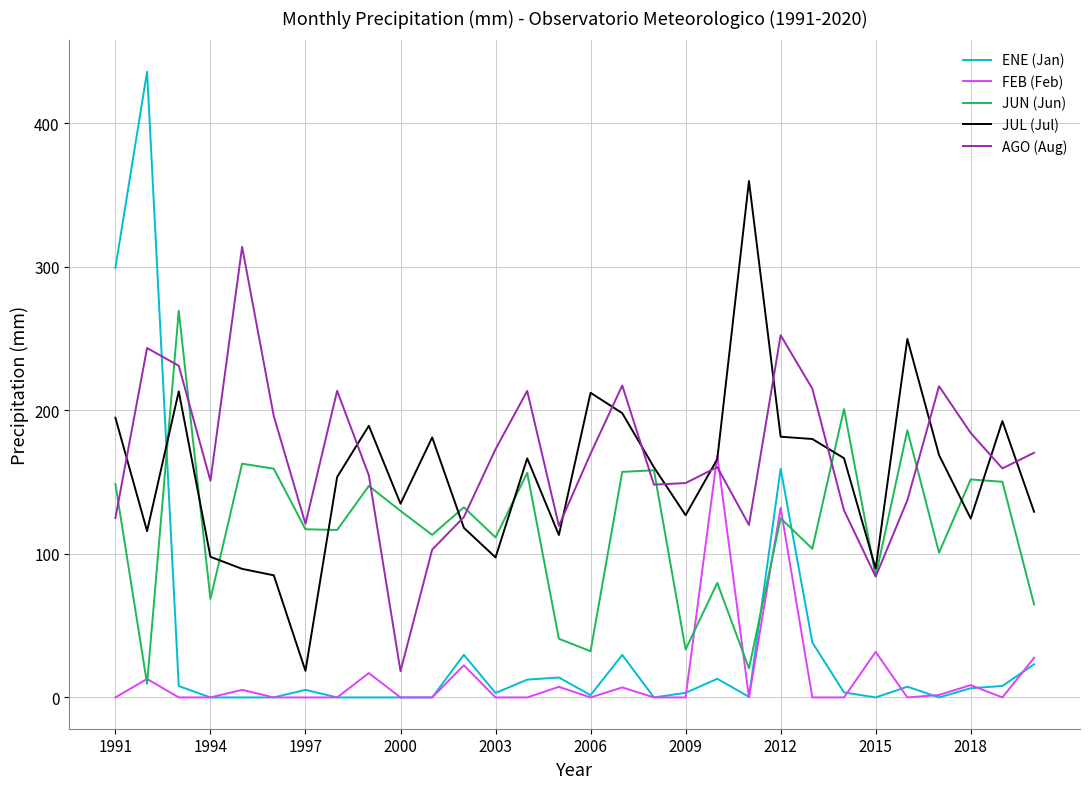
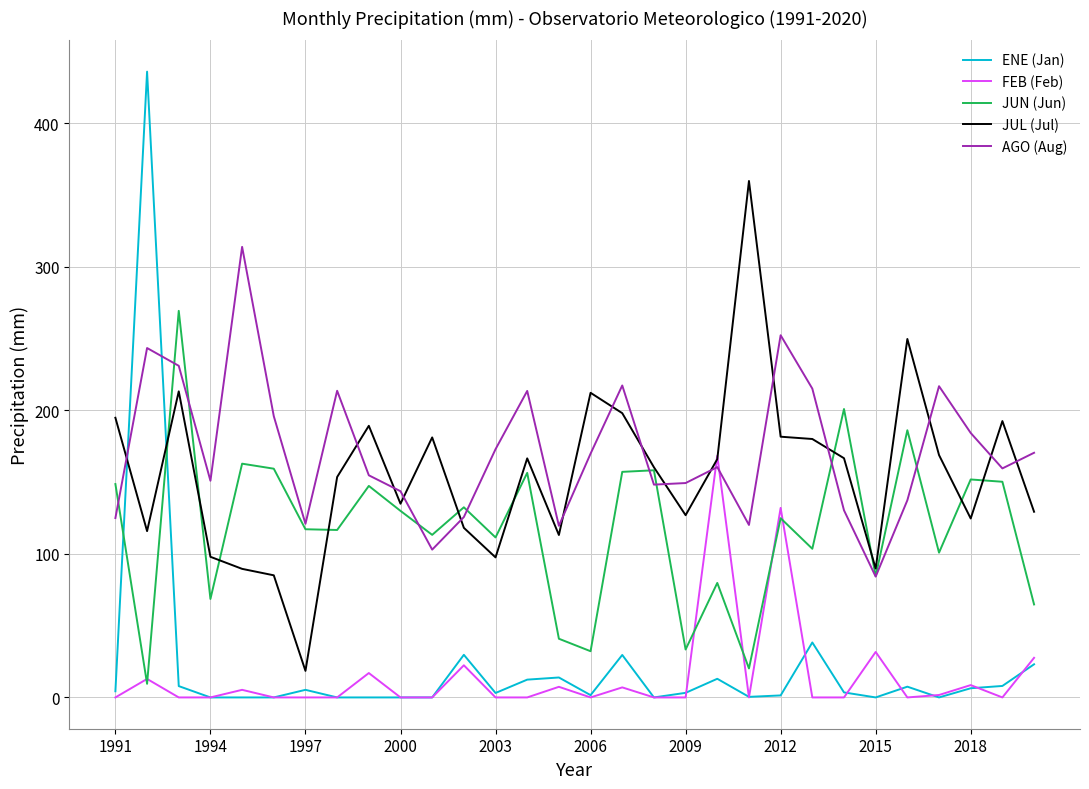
ENE (Jan), 1991: 299 -> 4
AGO (Aug), 2000: 18 -> 144
ENE (Jan), 2012: 159 -> 1
